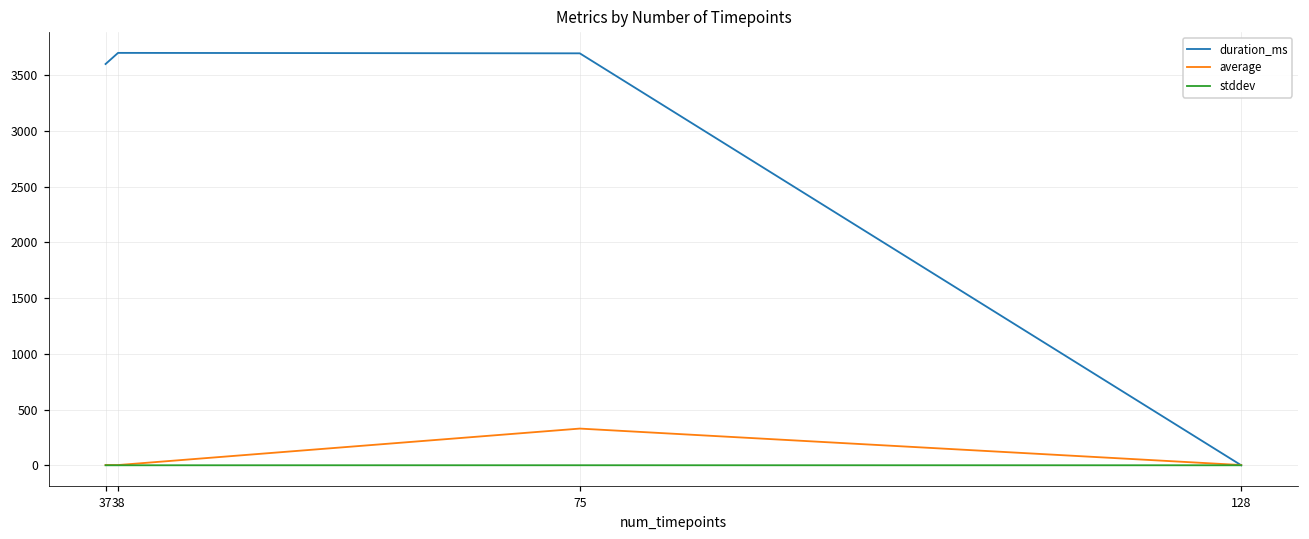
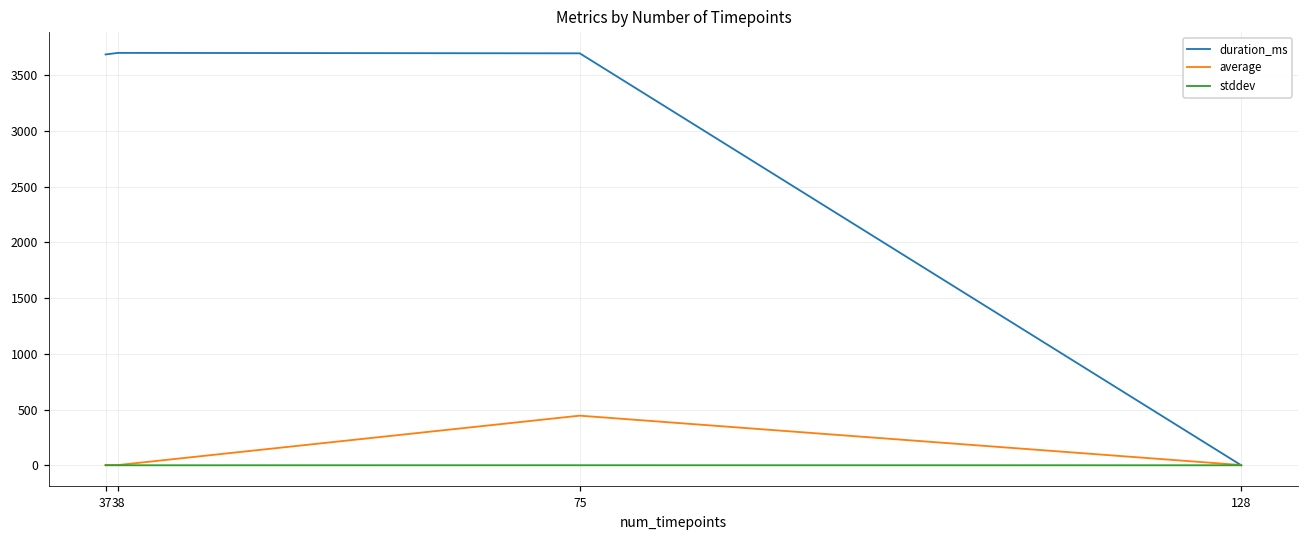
duration_ms, 37: 3600 -> 3690
average, 75: 330 -> 450
